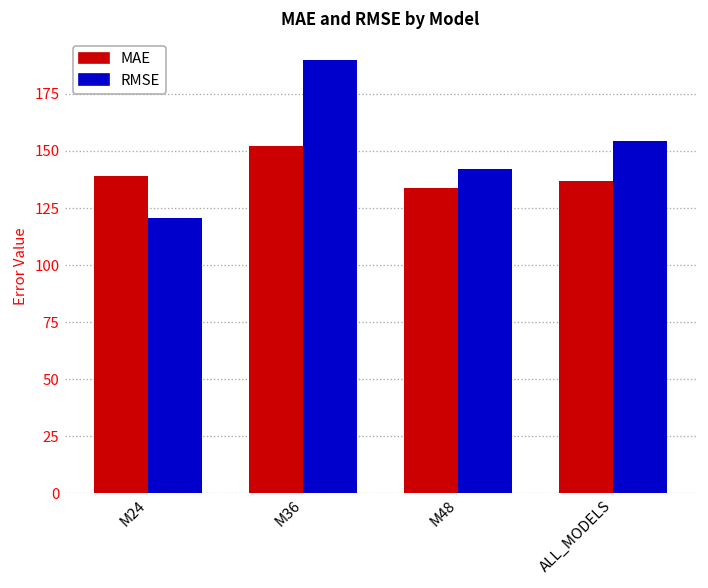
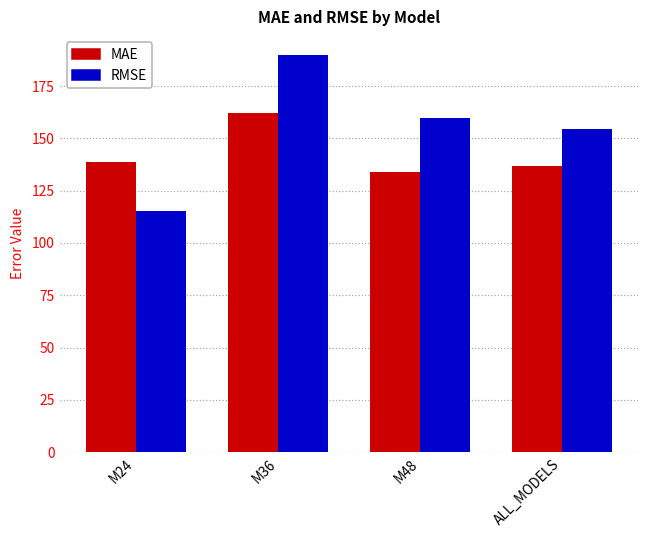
RMSE, M24: 121 -> 115
MAE, M36: 152 -> 162
RMSE, M48: 142 -> 160
